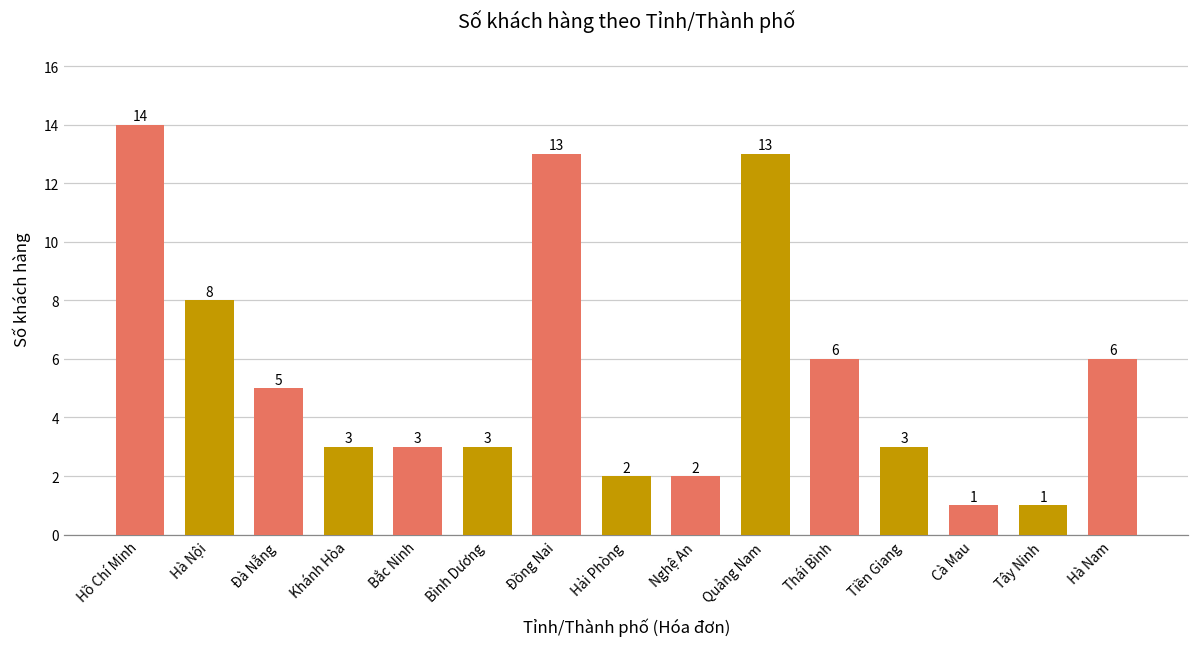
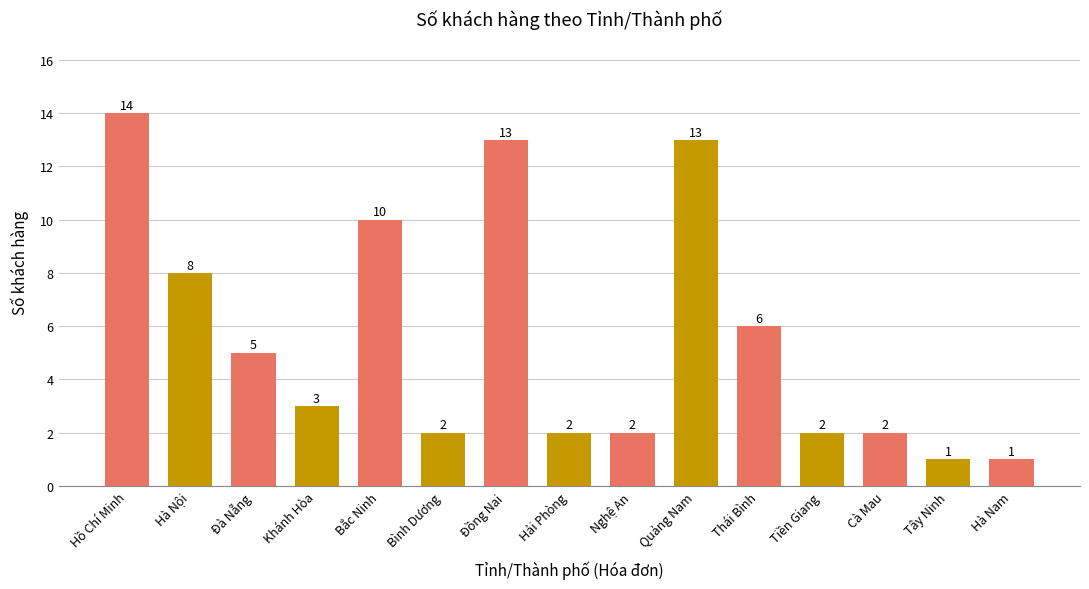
Bắc Ninh: 3 -> 10
Bình Dương: 3 -> 2
Tiền Giang: 3 -> 2
Cà Mau: 1 -> 2
Hà Nam: 6 -> 1
